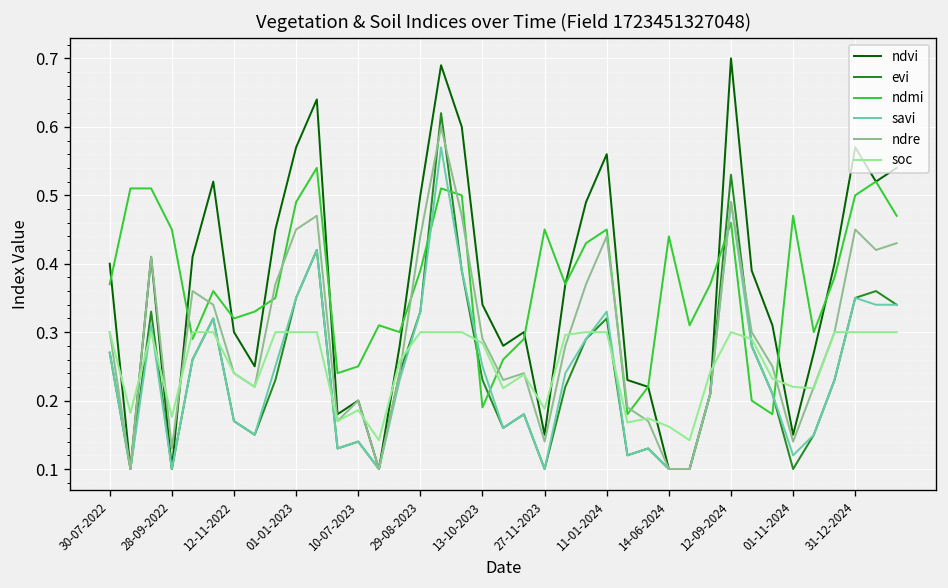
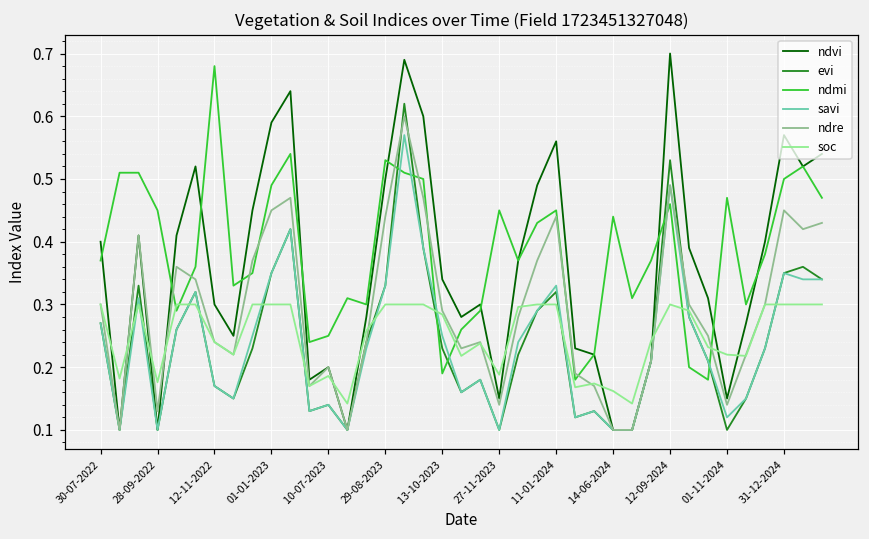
ndmi, 12-11-2022: 0.32 -> 0.68
ndvi, 01-01-2023: 0.57 -> 0.59
ndmi, 29-08-2023: 0.39 -> 0.53
